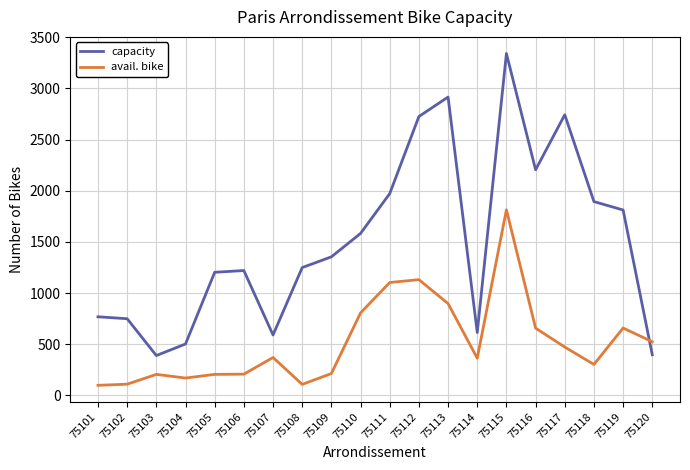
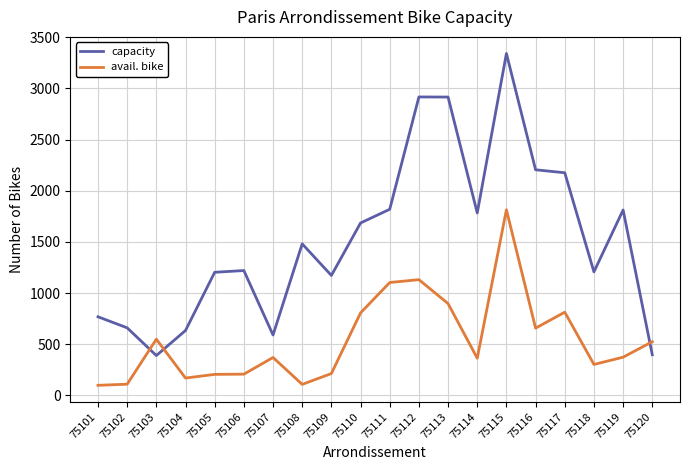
capacity, 75102: 750 -> 660
avail. bike, 75103: 210 -> 550
capacity, 75104: 500 -> 630
capacity, 75108: 1250 -> 1480
capacity, 75109: 1350 -> 1170
capacity, 75110: 1580 -> 1690
capacity, 75111: 1970 -> 1820
capacity, 75112: 2730 -> 2920
capacity, 75114: 610 -> 1780
capacity, 75117: 2740 -> 2180
avail. bike, 75117: 470 -> 810
capacity, 75118: 1890 -> 1210
avail. bike, 75119: 660 -> 370
